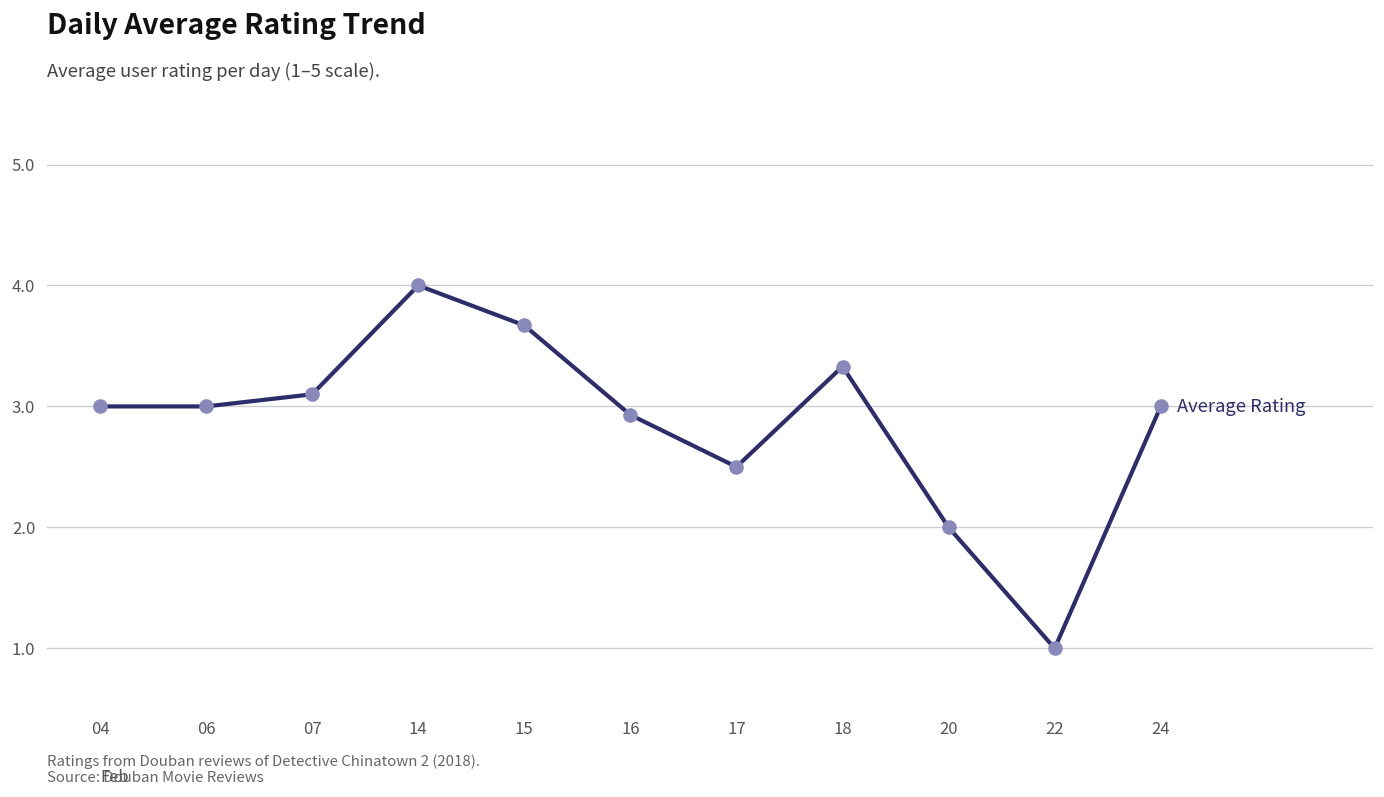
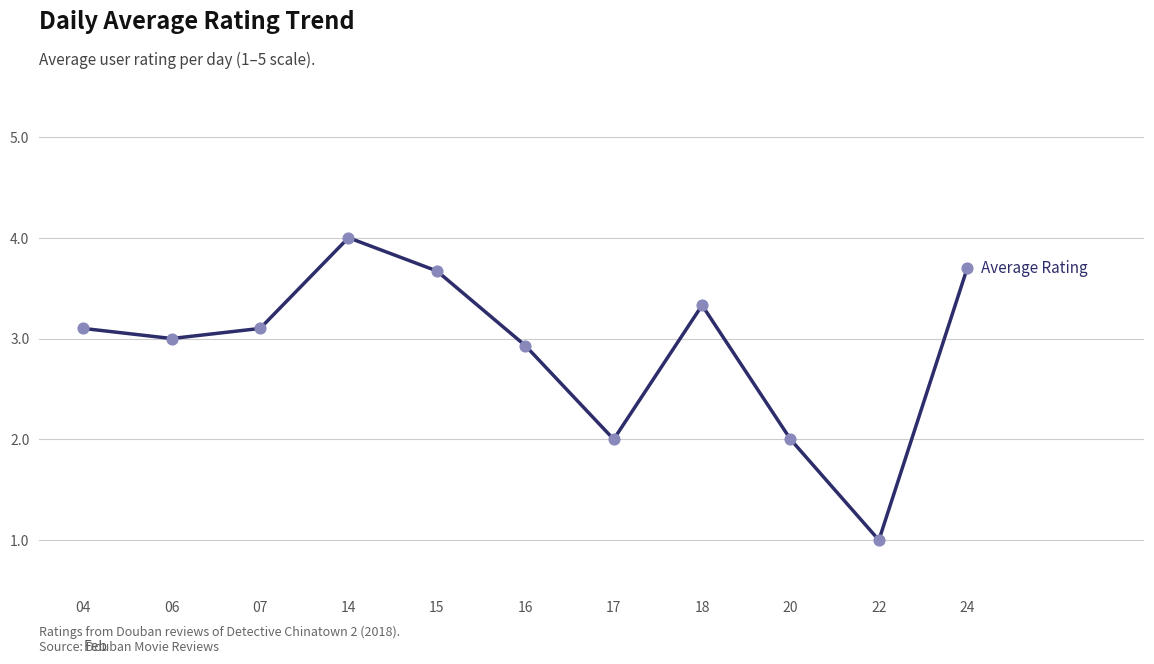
04: 3.0 -> 3.1
17: 2.5 -> 2.0
24: 3.0 -> 3.7
